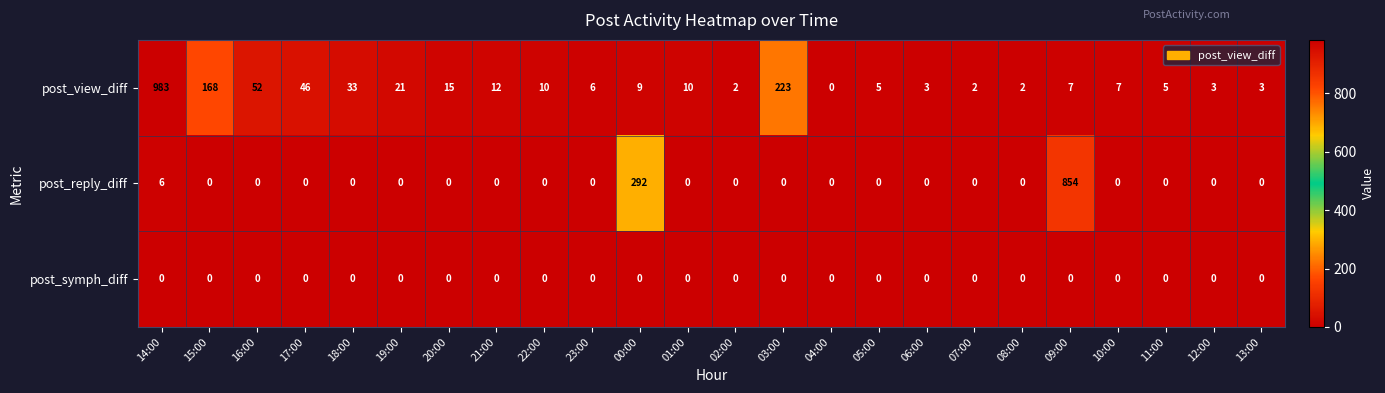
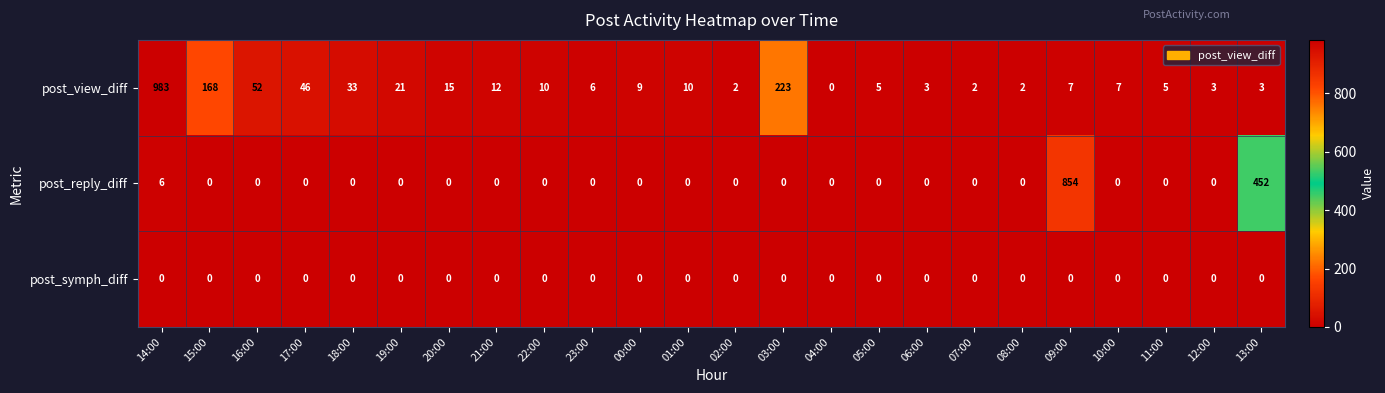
post_reply_diff, 00:00: 292 -> 0
post_reply_diff, 13:00: 0 -> 452
